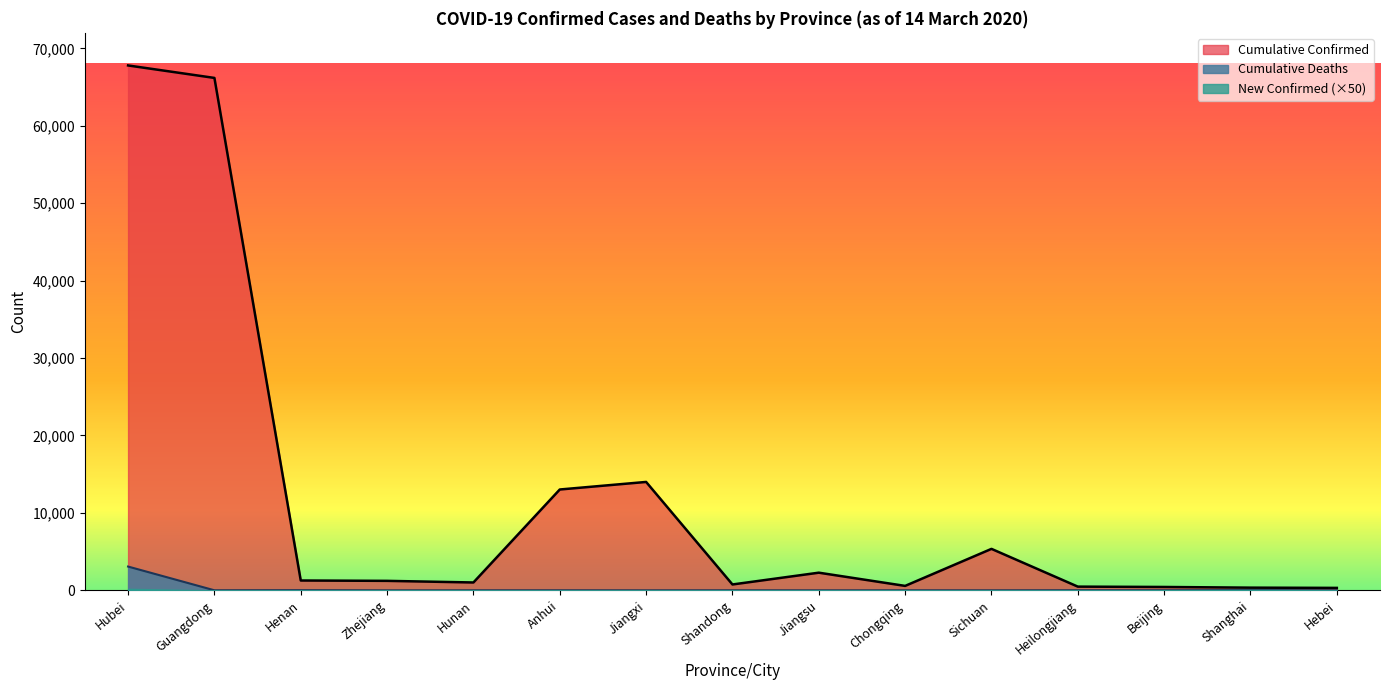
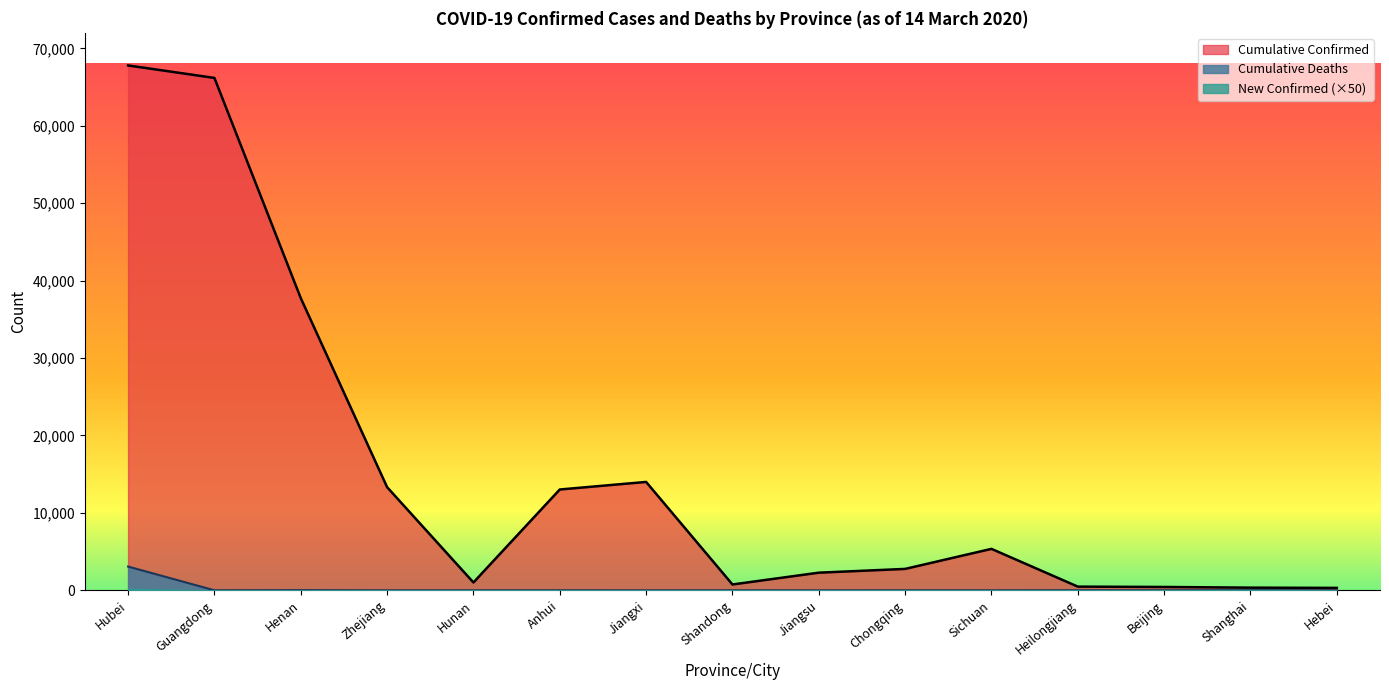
Cumulative Confirmed, Henan: 1,000 -> 38,000
Cumulative Confirmed, Zhejiang: 1,000 -> 13,000
Cumulative Confirmed, Chongqing: 1,000 -> 3,000
